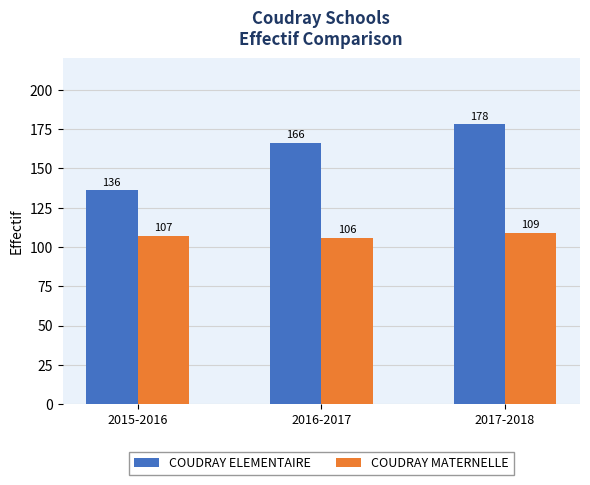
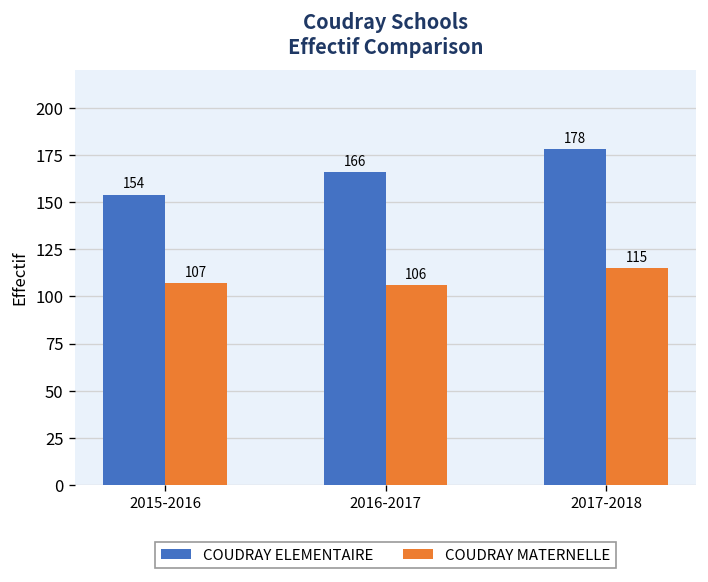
COUDRAY ELEMENTAIRE, 2015-2016: 136 -> 154
COUDRAY MATERNELLE, 2017-2018: 109 -> 115
